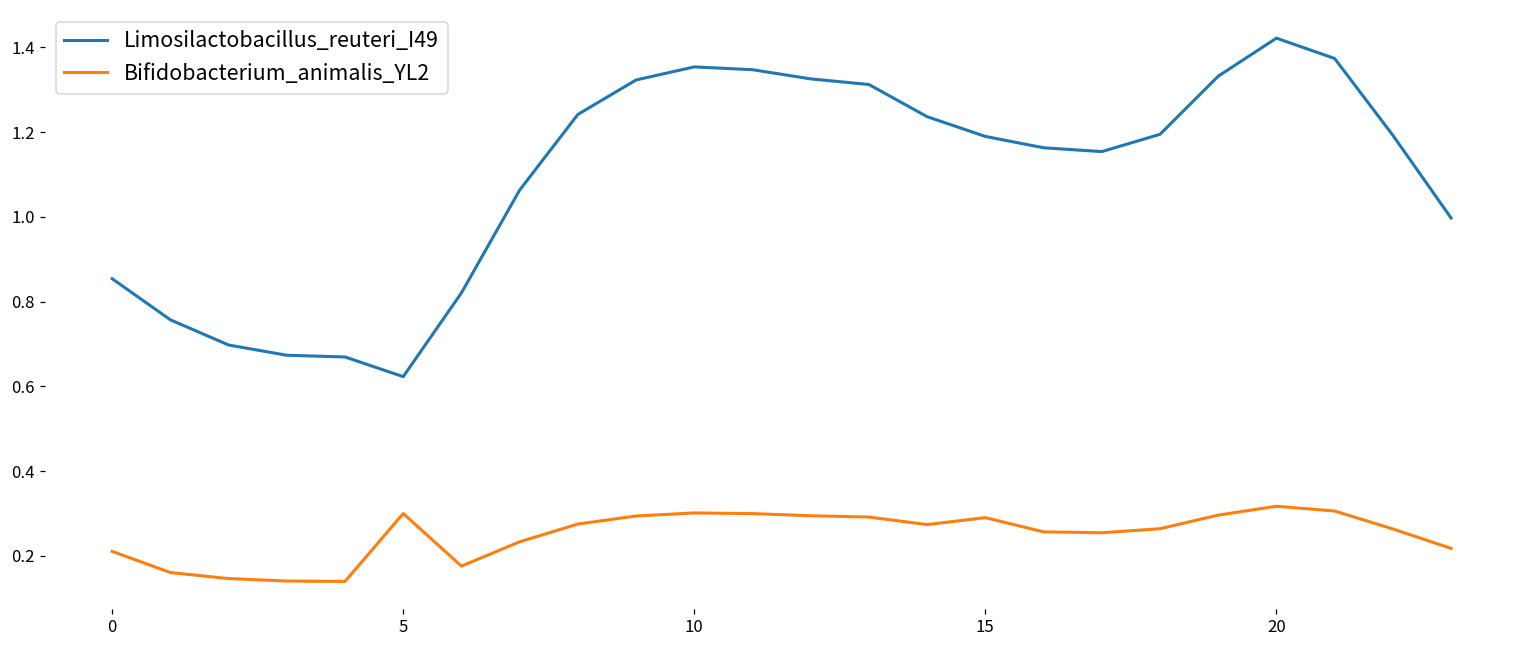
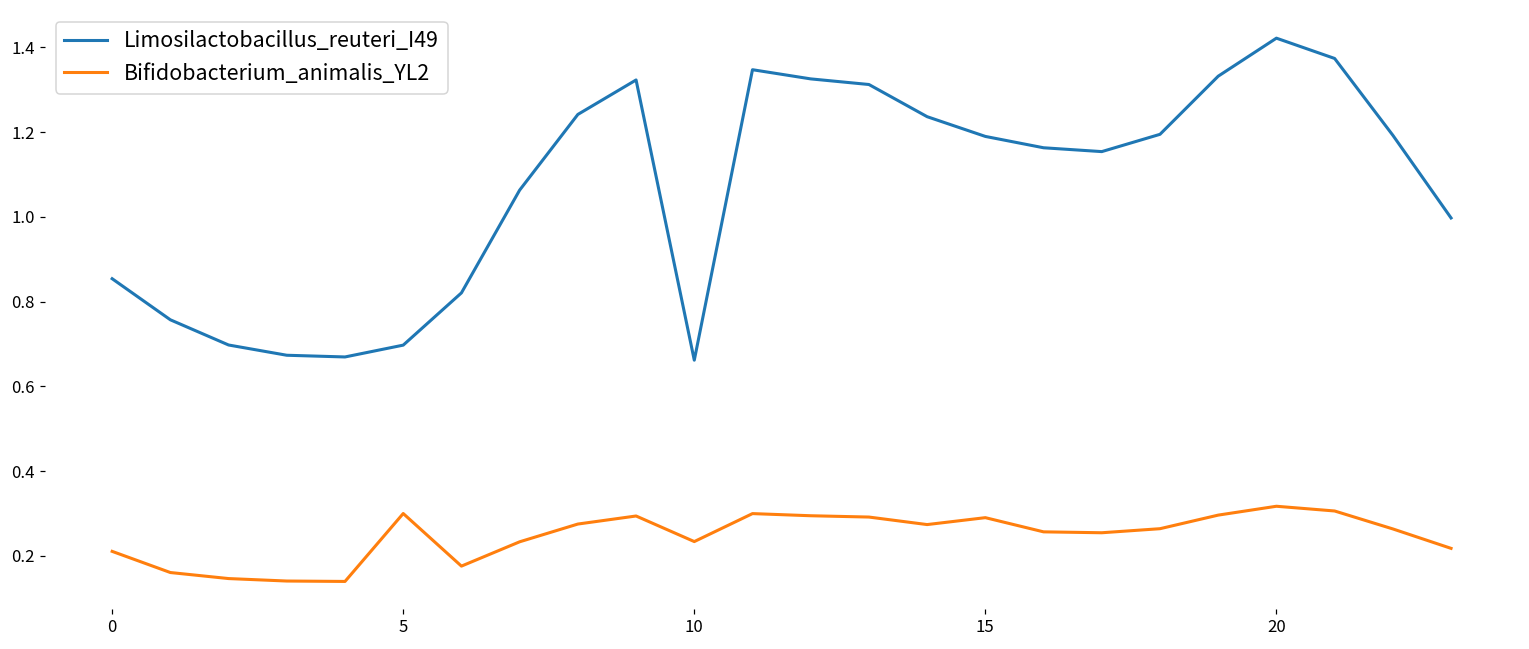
Limosilactobacillus_reuteri_I49, 5: 0.62 -> 0.70
Limosilactobacillus_reuteri_I49, 10: 1.35 -> 0.66
Bifidobacterium_animalis_YL2, 10: 0.30 -> 0.23
